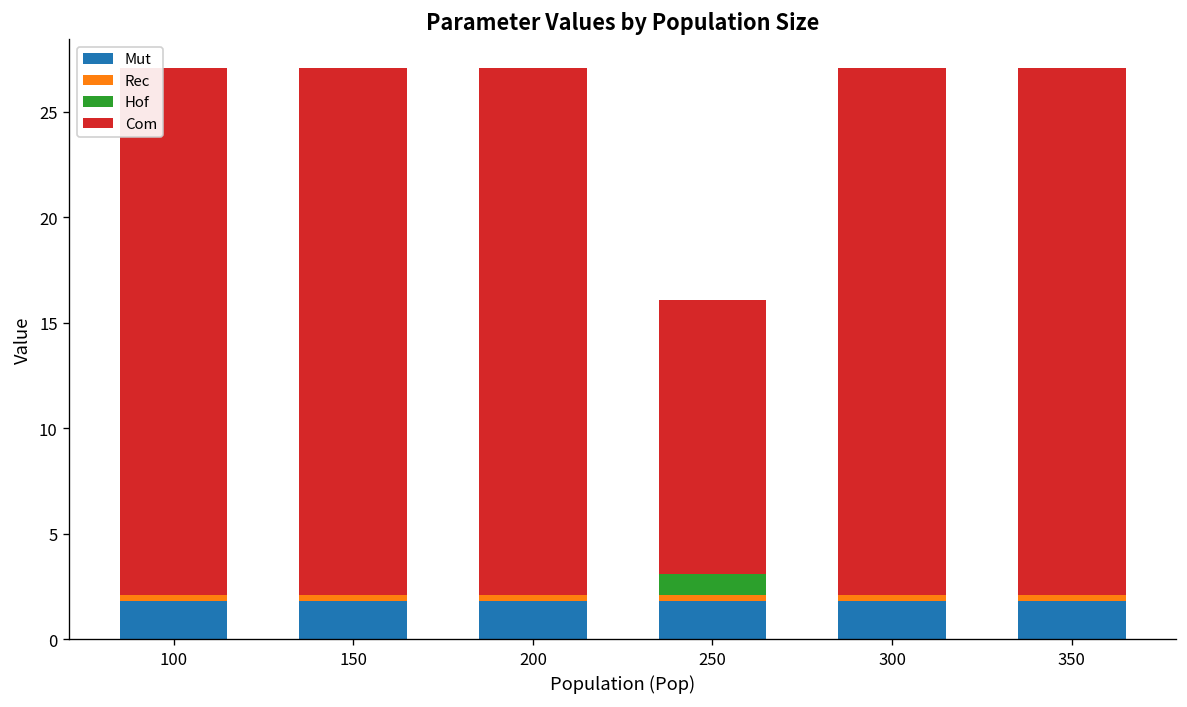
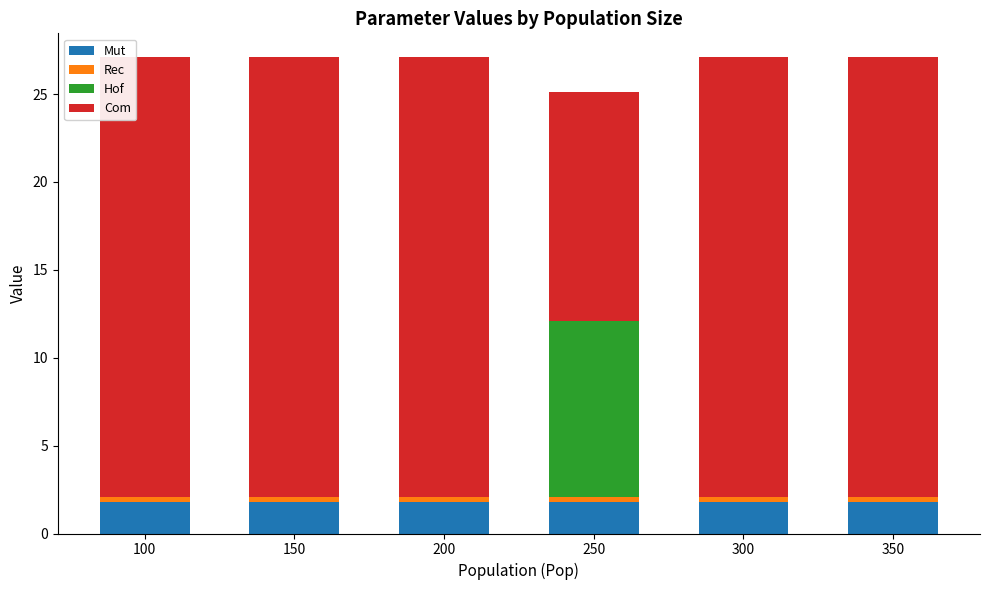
Hof, 250: 1 -> 10
